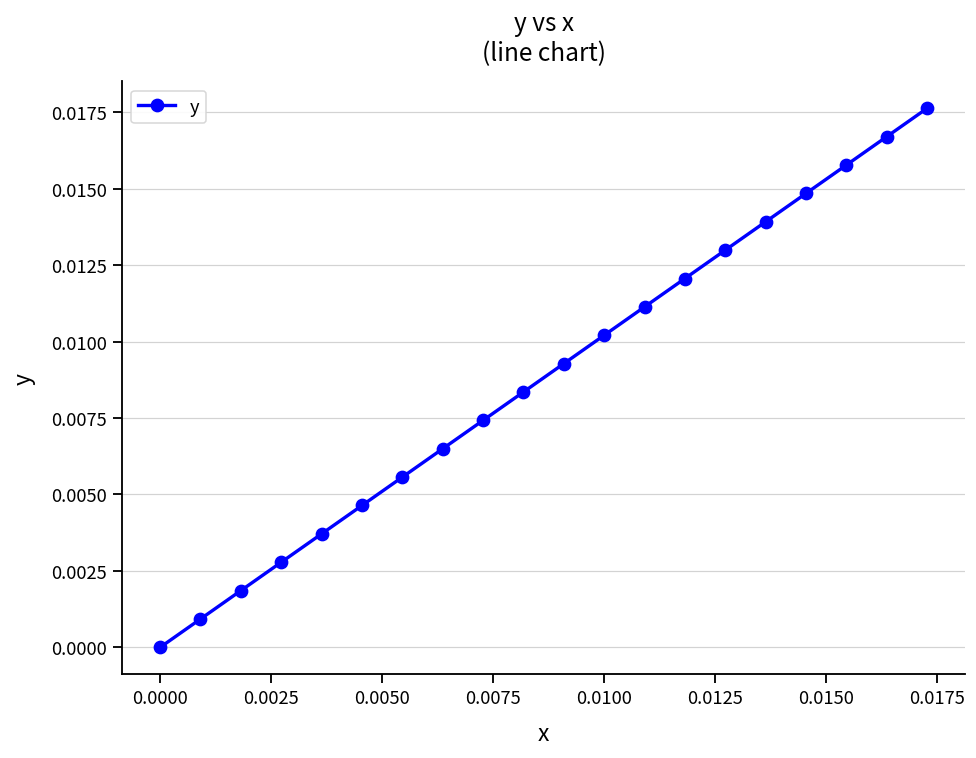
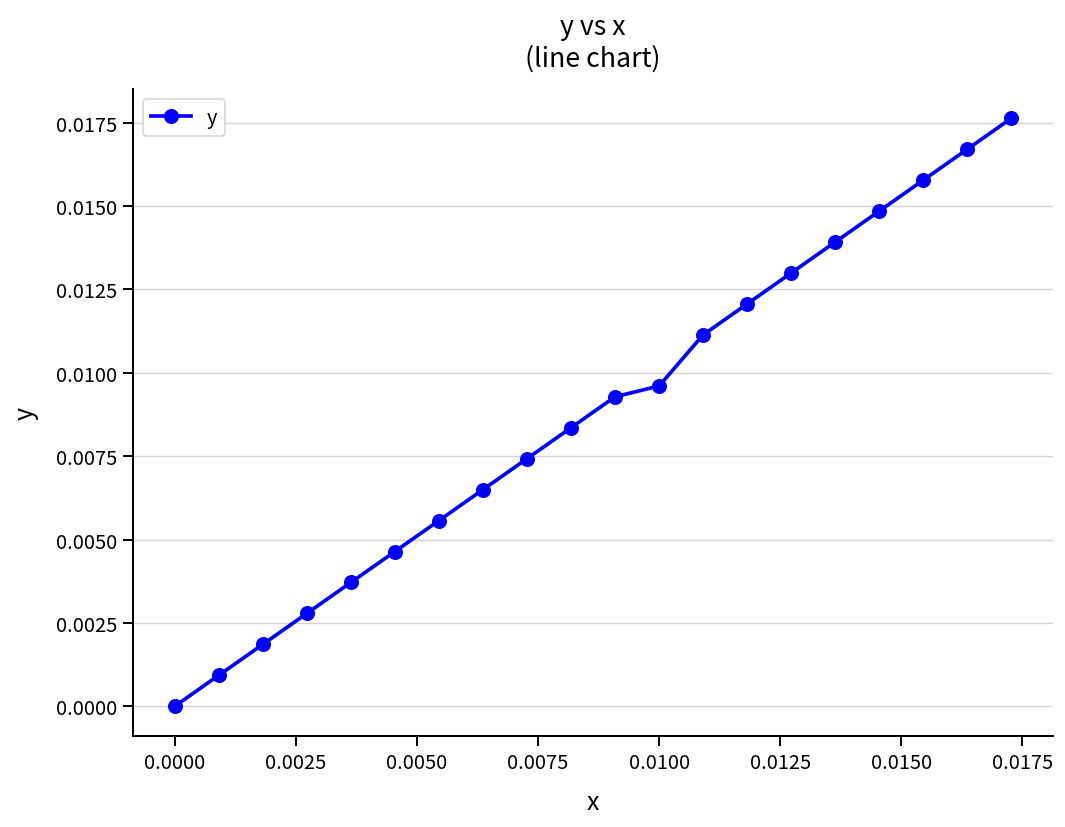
0.0100: 0.0102 -> 0.0096
